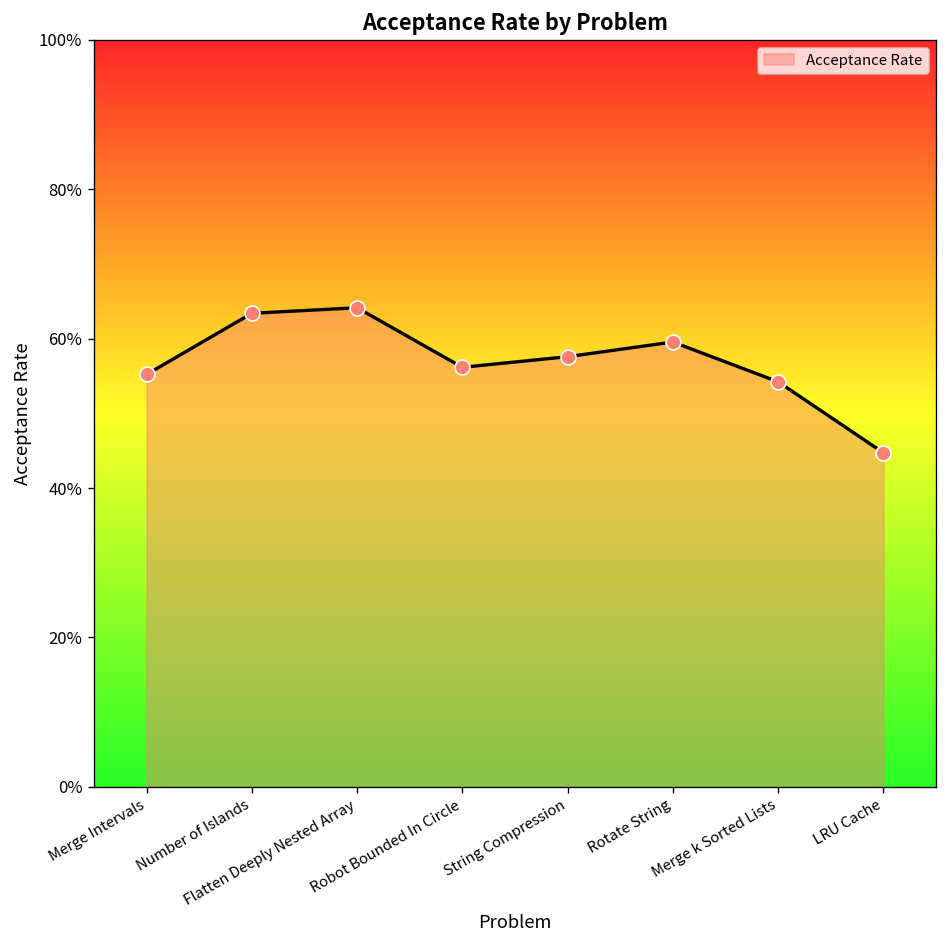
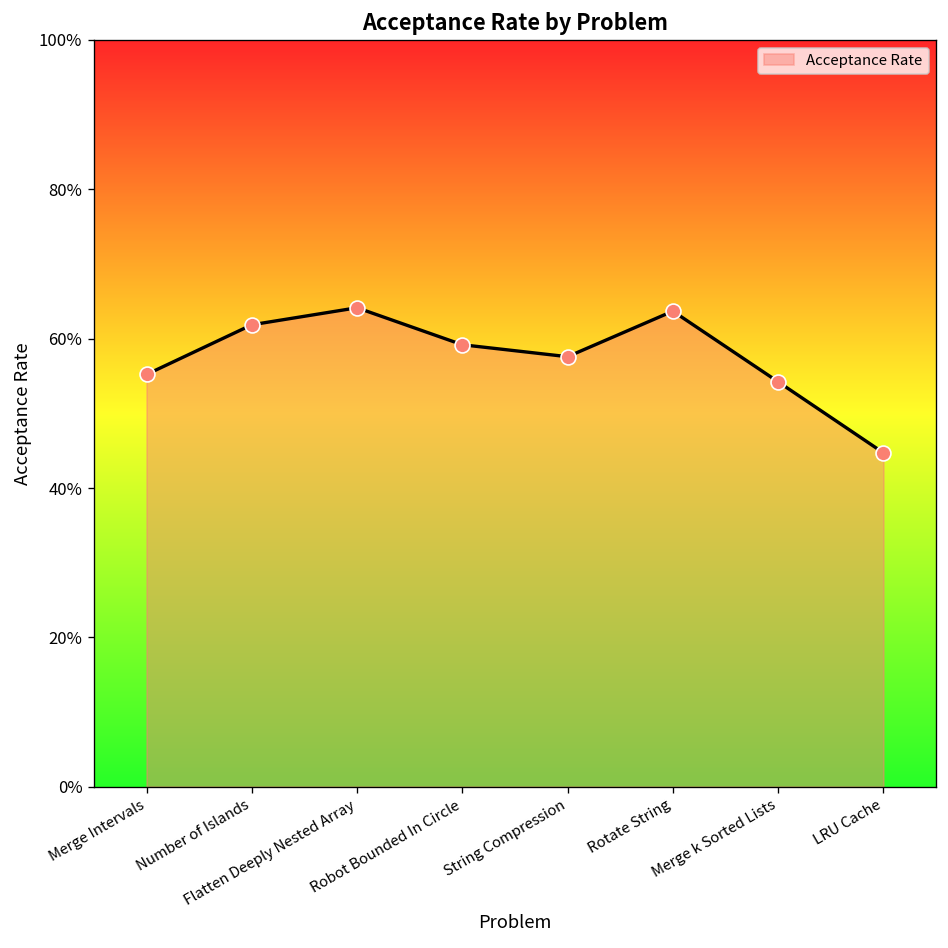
Number of Islands: 63% -> 62%
Robot Bounded In Circle: 56% -> 59%
Rotate String: 60% -> 64%
